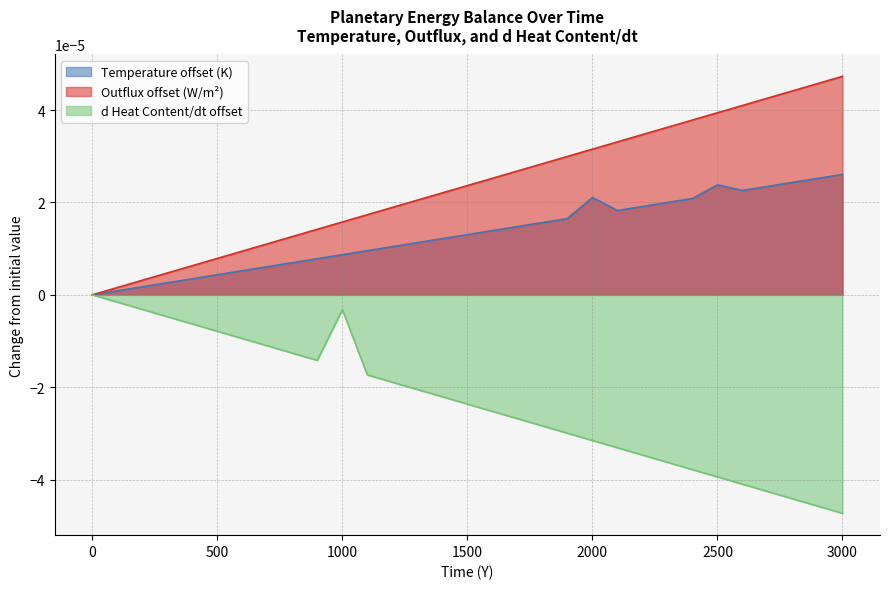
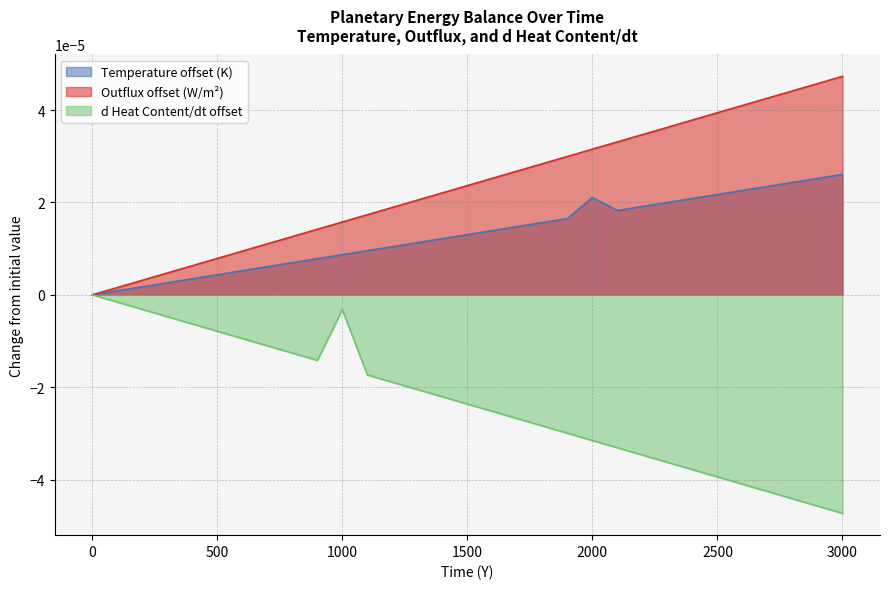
Temperature offset (K), 2500: 0.000024 -> 0.000022
